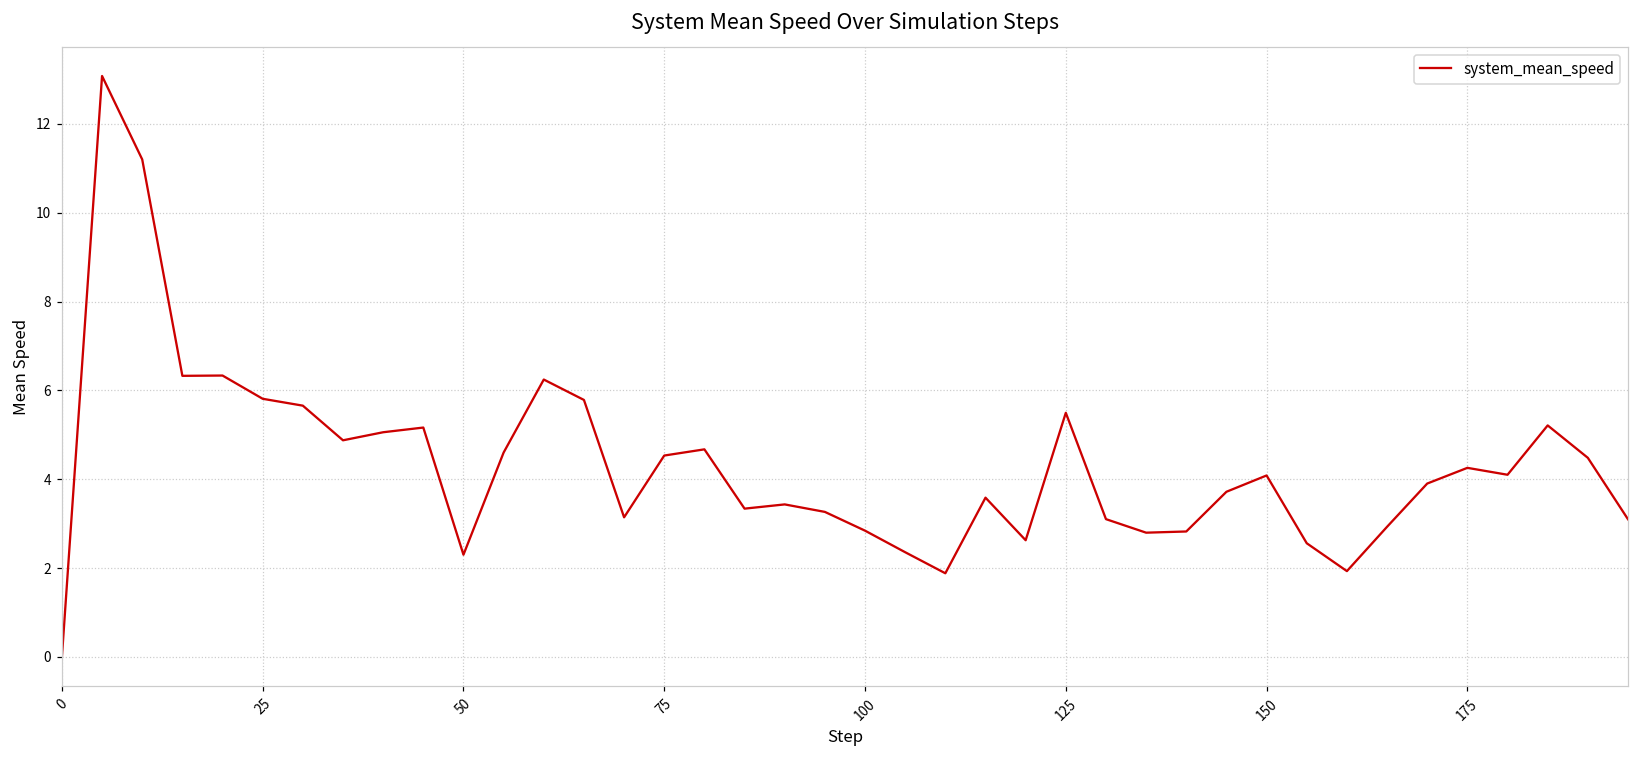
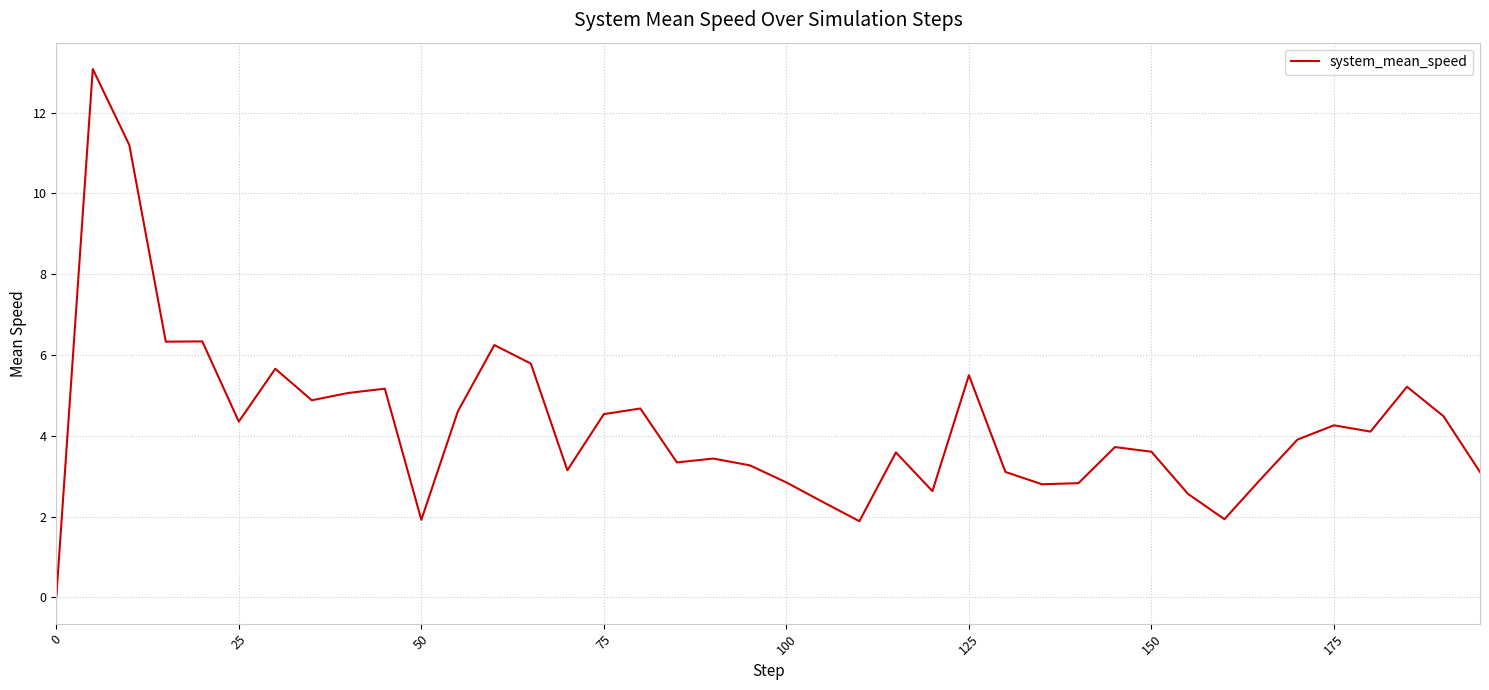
25: 5.8 -> 4.3
50: 2.3 -> 1.9
150: 4.1 -> 3.6
